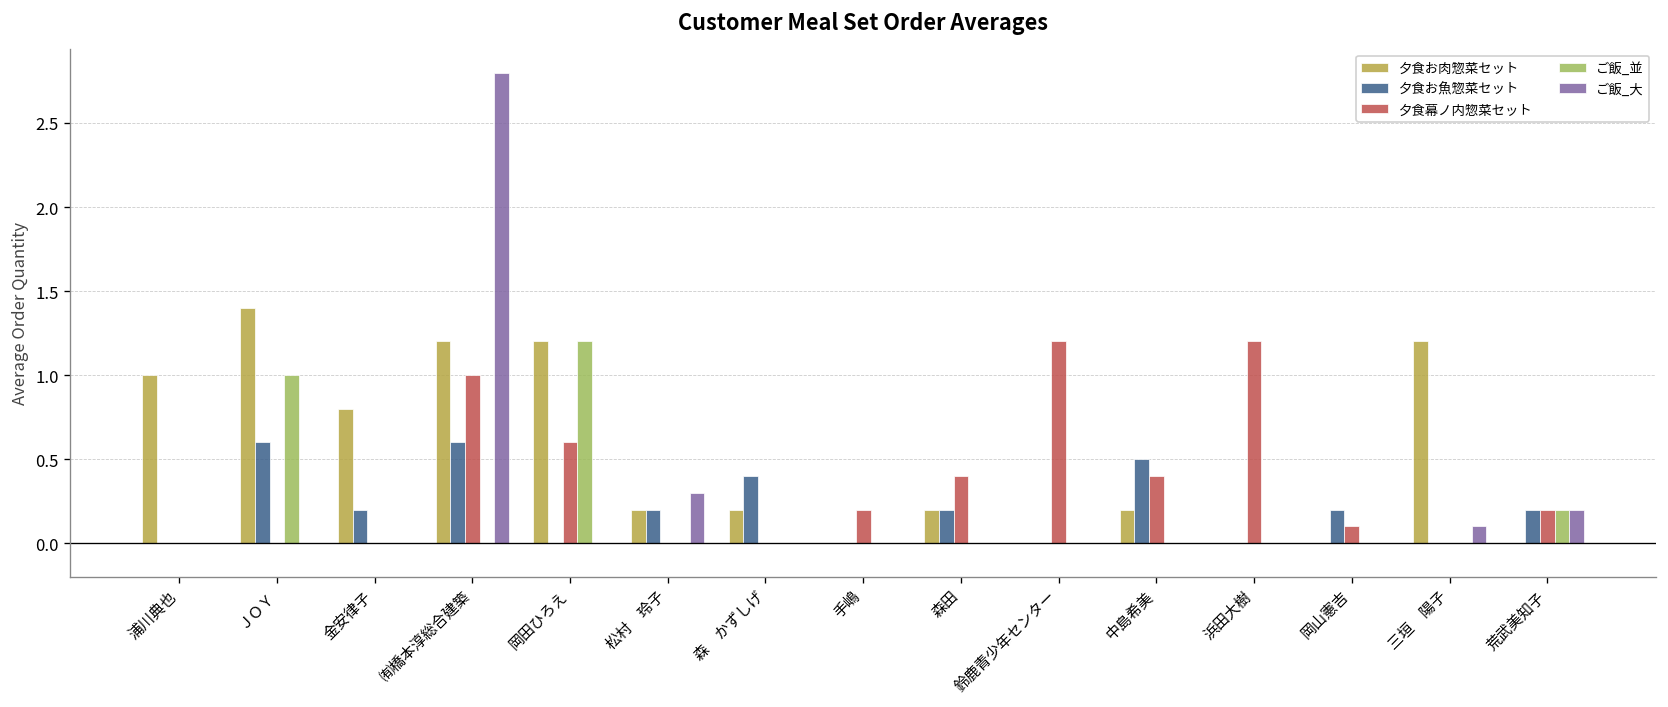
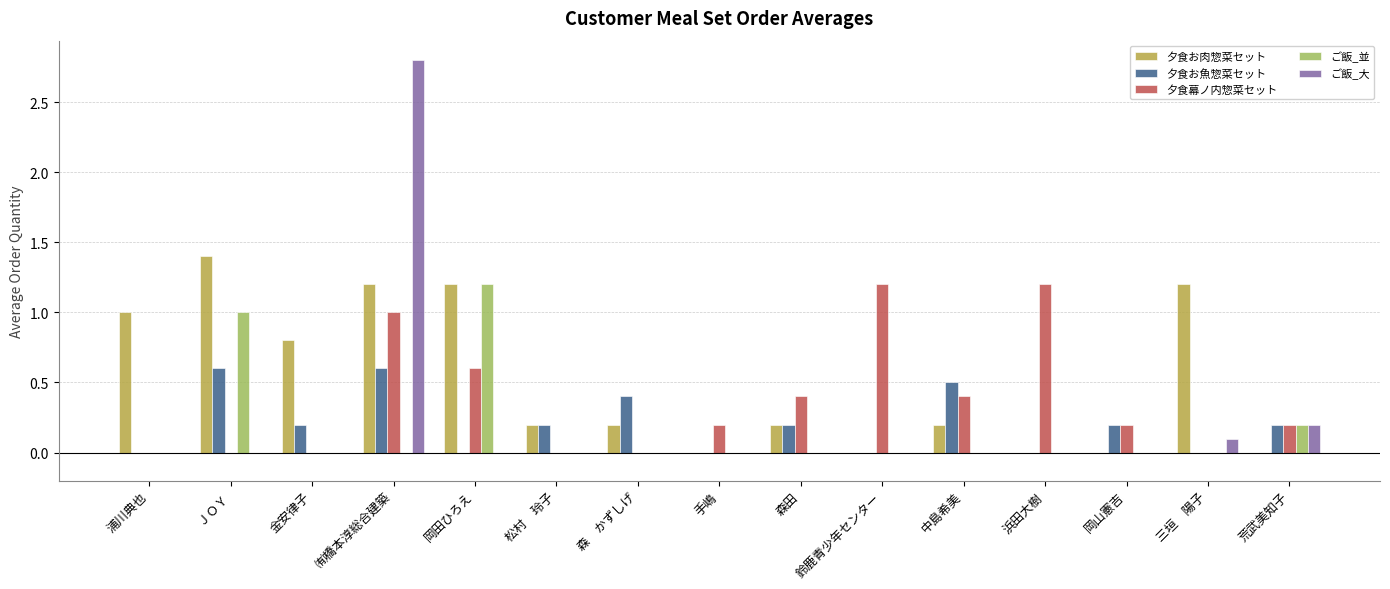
ご飯_大, 松村 玲子: 0.3 -> 0.0
夕食幕ノ内惣菜セット, 岡山憲吉: 0.1 -> 0.2
